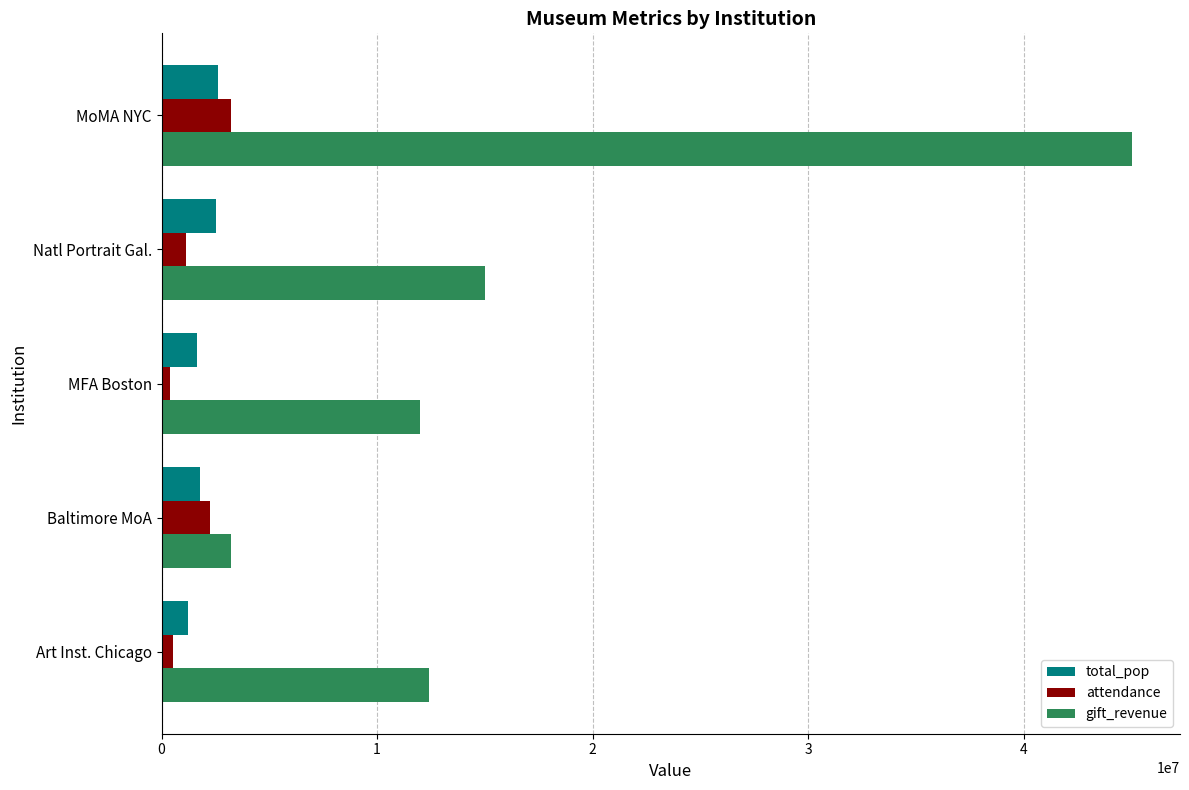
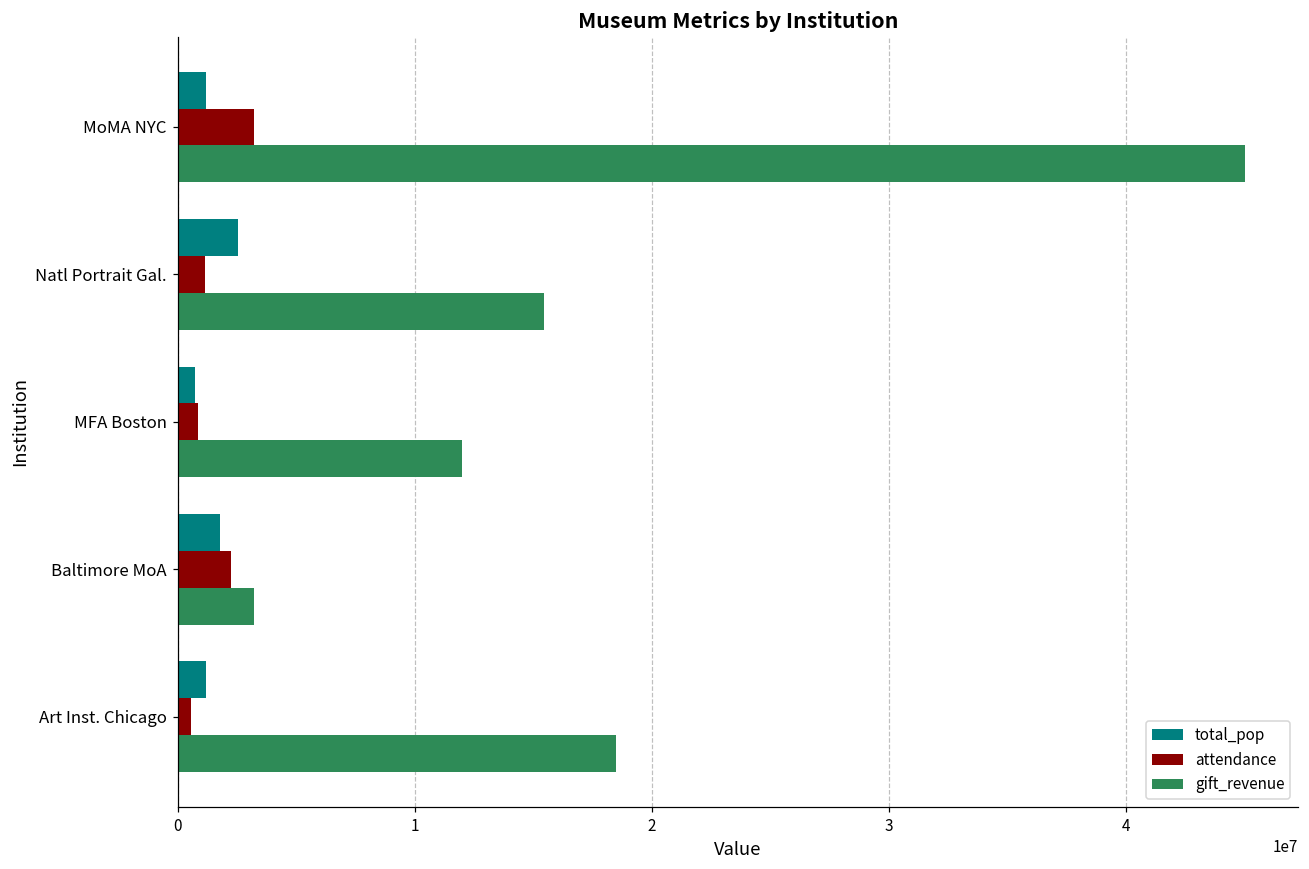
total_pop, MoMA NYC: 2600000 -> 1200000
gift_revenue, Natl Portrait Gal.: 15000000 -> 15400000
total_pop, MFA Boston: 1600000 -> 700000
attendance, MFA Boston: 400000 -> 800000
gift_revenue, Art Inst. Chicago: 12400000 -> 18500000
